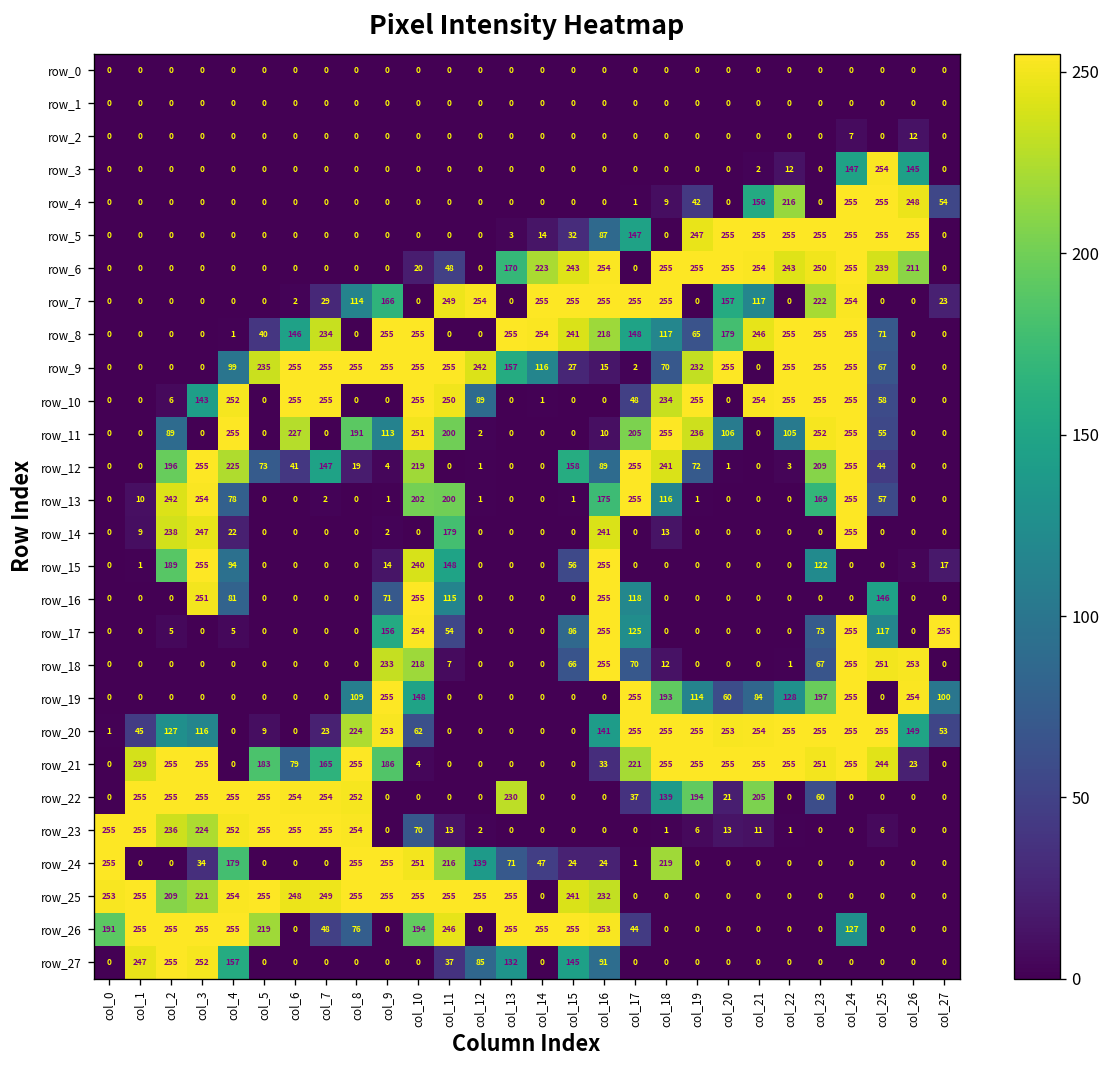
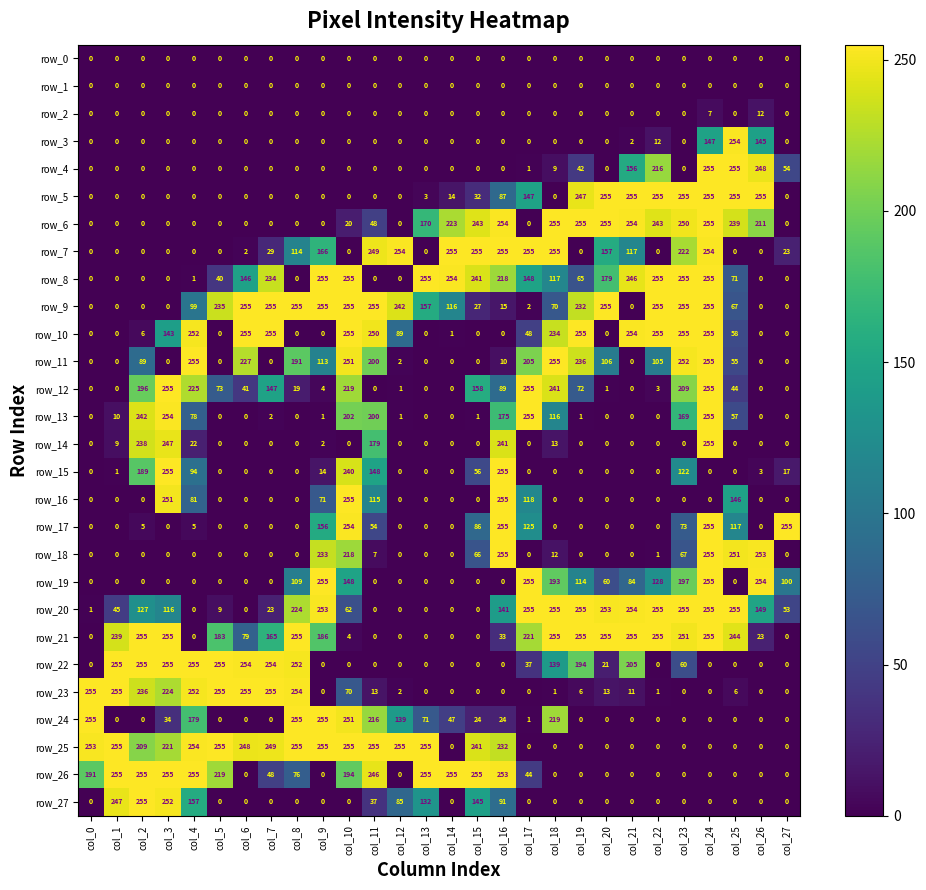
row_18, col_17: 70 -> 0
row_22, col_13: 230 -> 0
row_26, col_24: 127 -> 0
